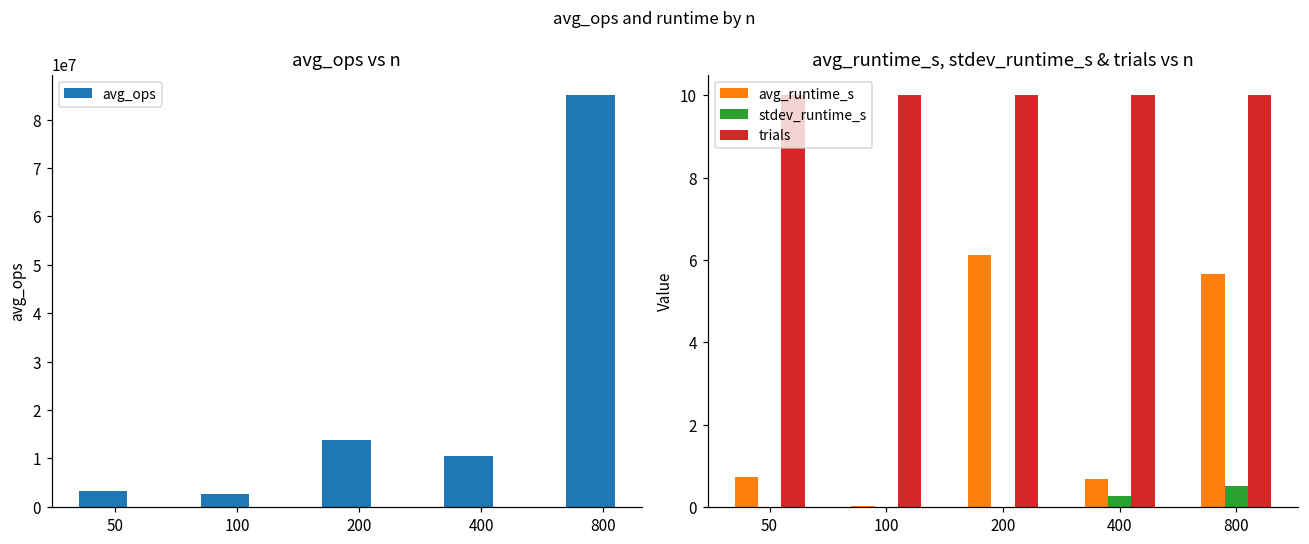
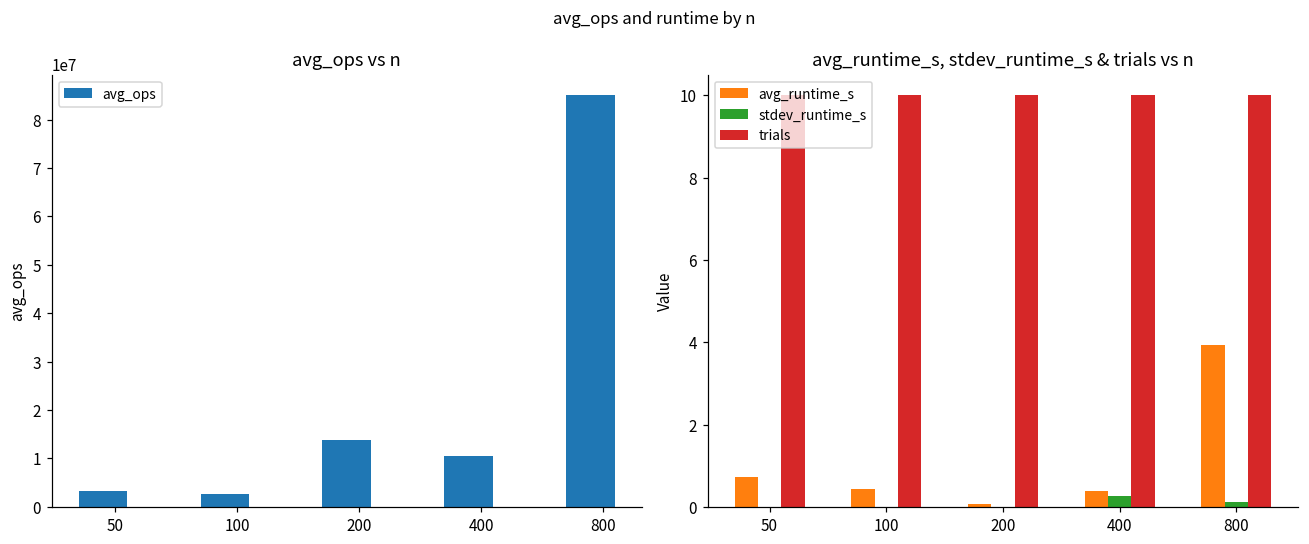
avg_runtime_s, stdev_runtime_s & trials vs n, avg_runtime_s, 100: 0.0 -> 0.4
avg_runtime_s, stdev_runtime_s & trials vs n, avg_runtime_s, 200: 6.1 -> 0.1
avg_runtime_s, stdev_runtime_s & trials vs n, avg_runtime_s, 400: 0.7 -> 0.4
avg_runtime_s, stdev_runtime_s & trials vs n, avg_runtime_s, 800: 5.7 -> 3.9
avg_runtime_s, stdev_runtime_s & trials vs n, stdev_runtime_s, 800: 0.5 -> 0.1
